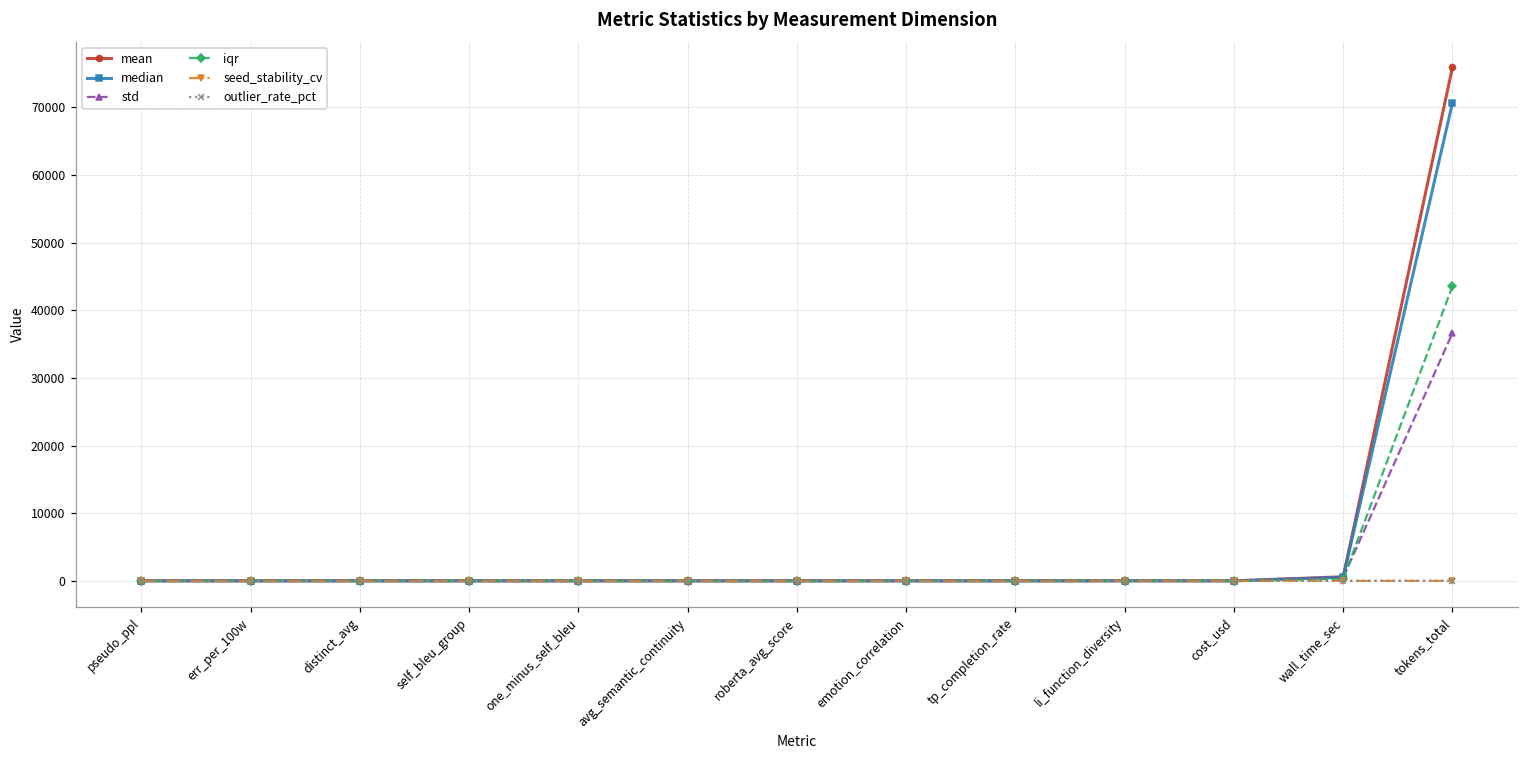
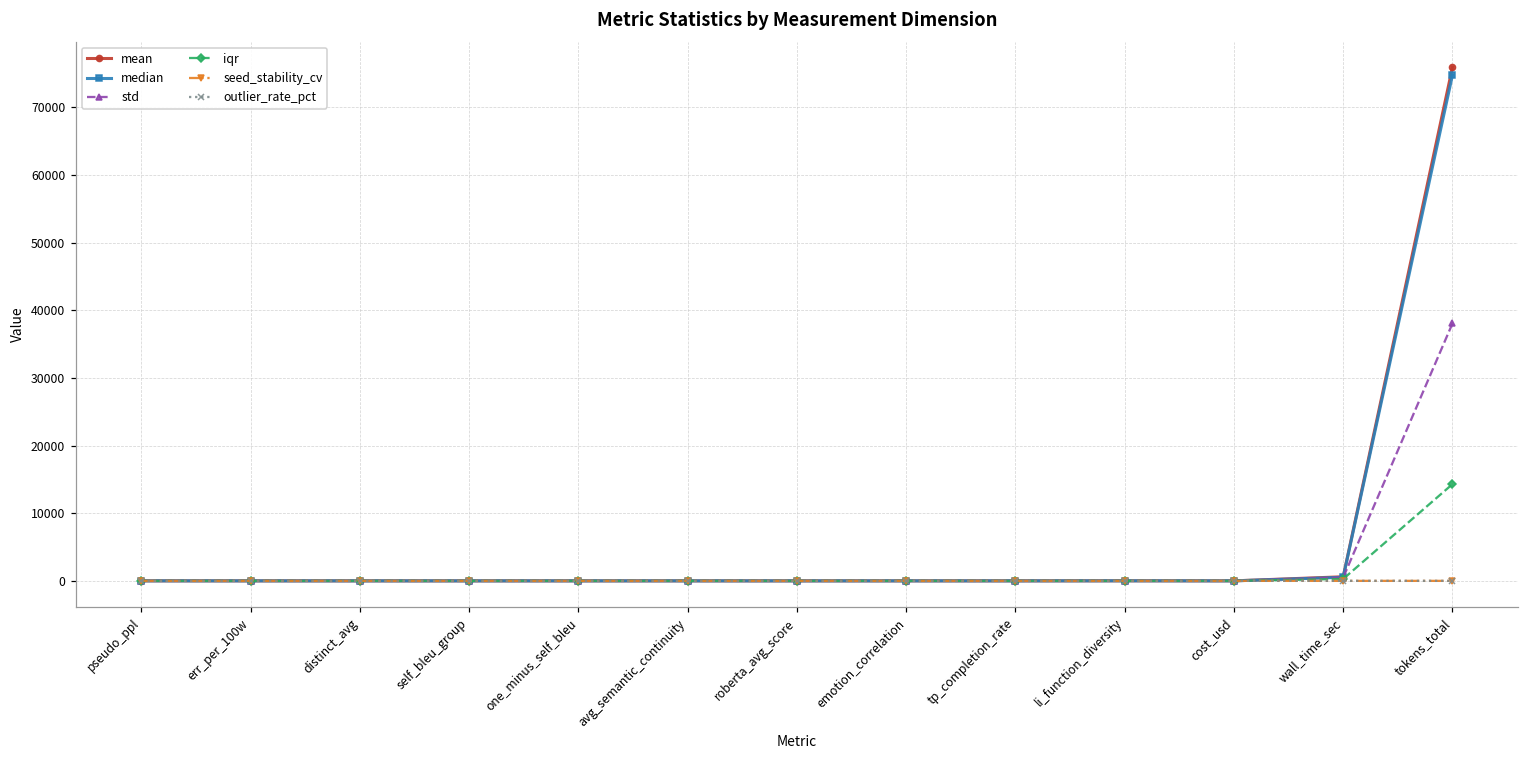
median, tokens_total: 71000 -> 75000
std, tokens_total: 37000 -> 38000
iqr, tokens_total: 44000 -> 14000
